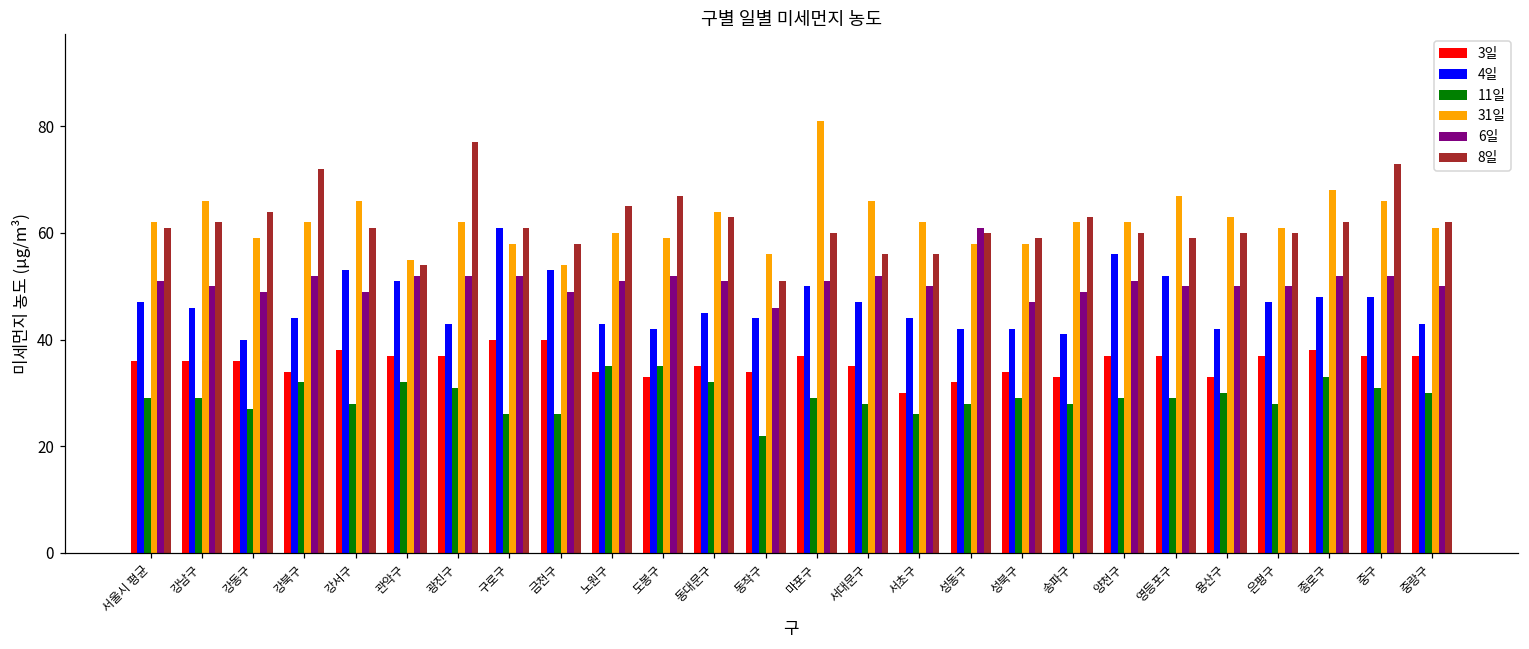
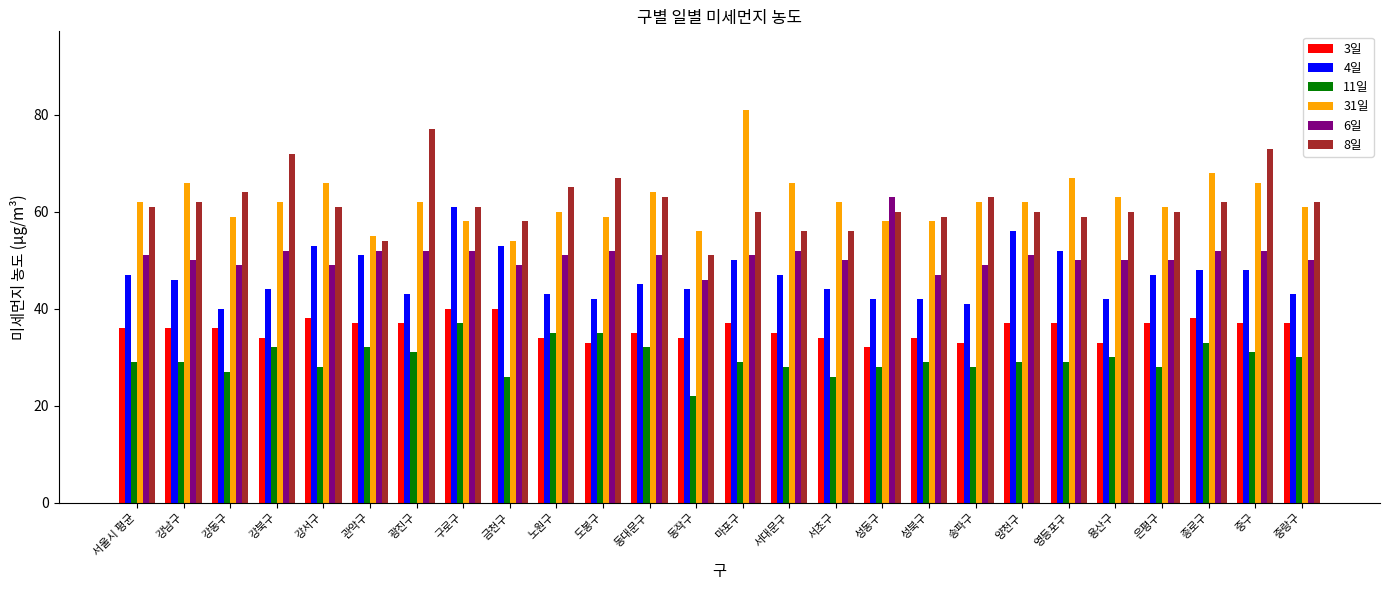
11일, 구로구: 26 -> 37
3일, 서초구: 30 -> 34
6일, 성동구: 61 -> 63
